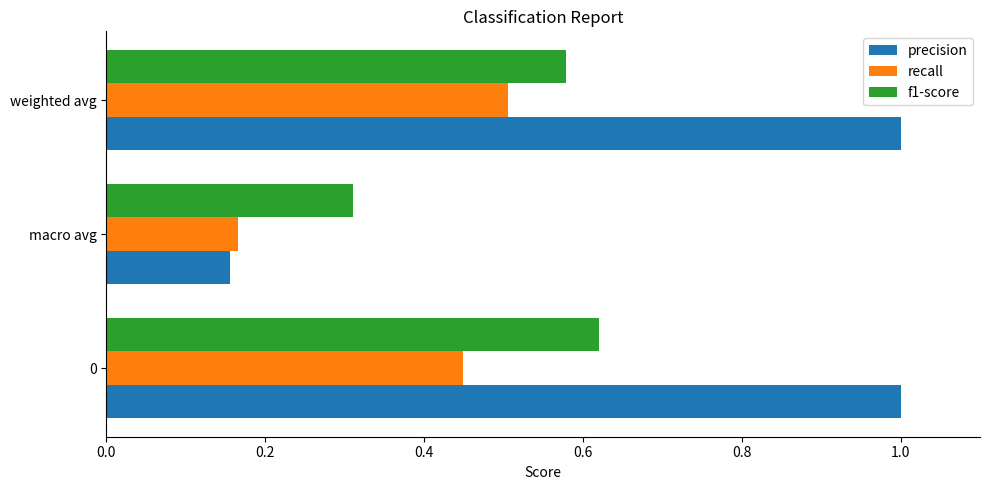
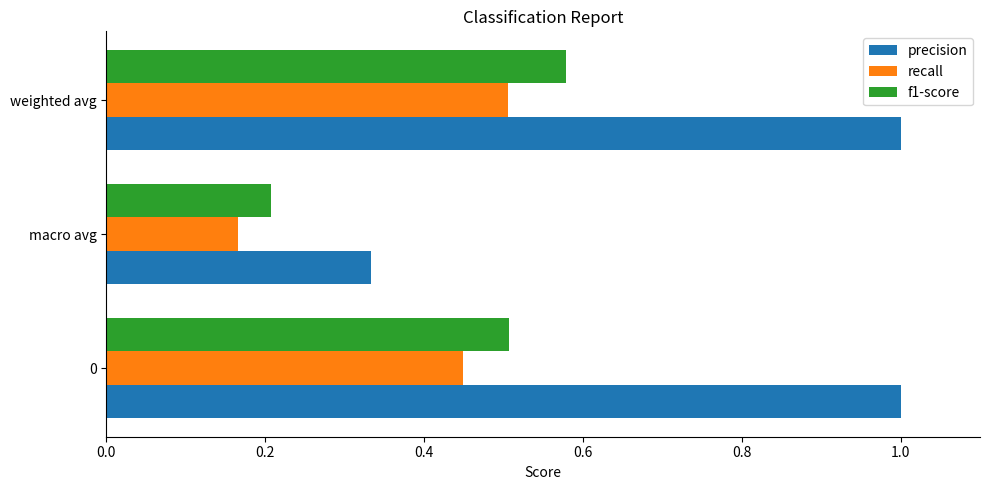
f1-score, macro avg: 0.31 -> 0.21
precision, macro avg: 0.16 -> 0.33
f1-score, 0: 0.62 -> 0.51
